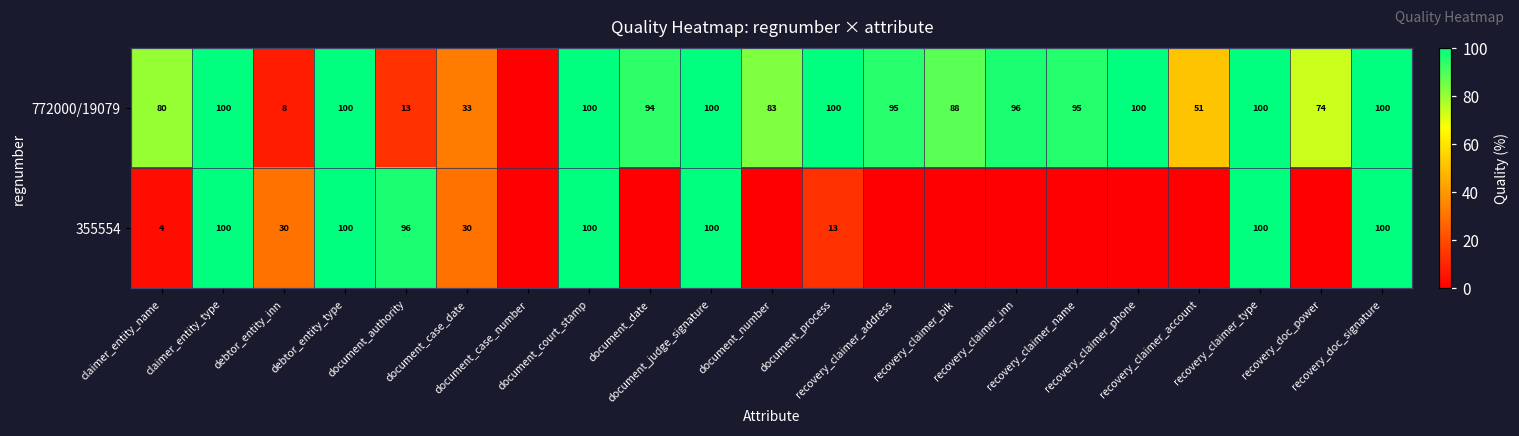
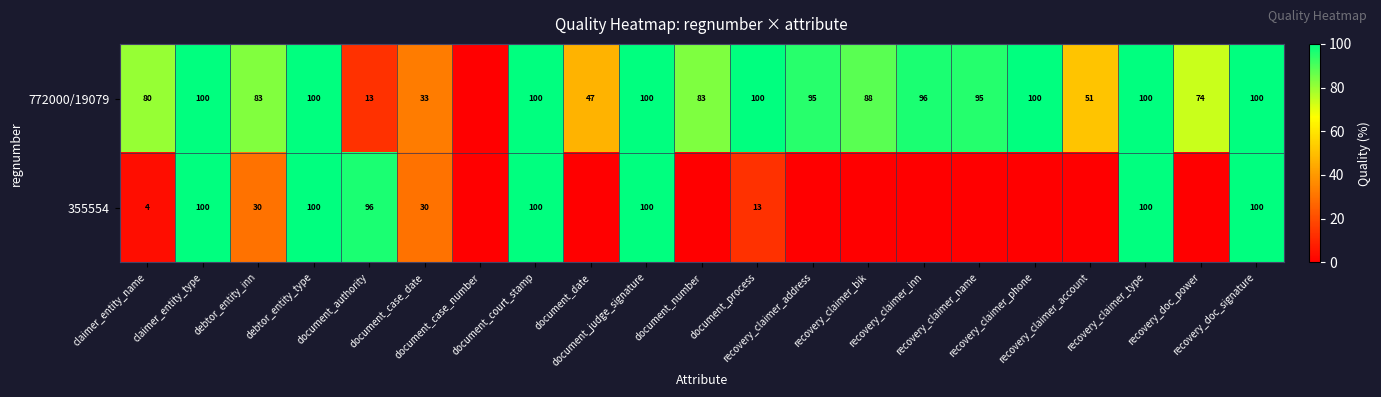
772000/19079, debtor_entity_inn: 8 -> 83
772000/19079, document_date: 94 -> 47
